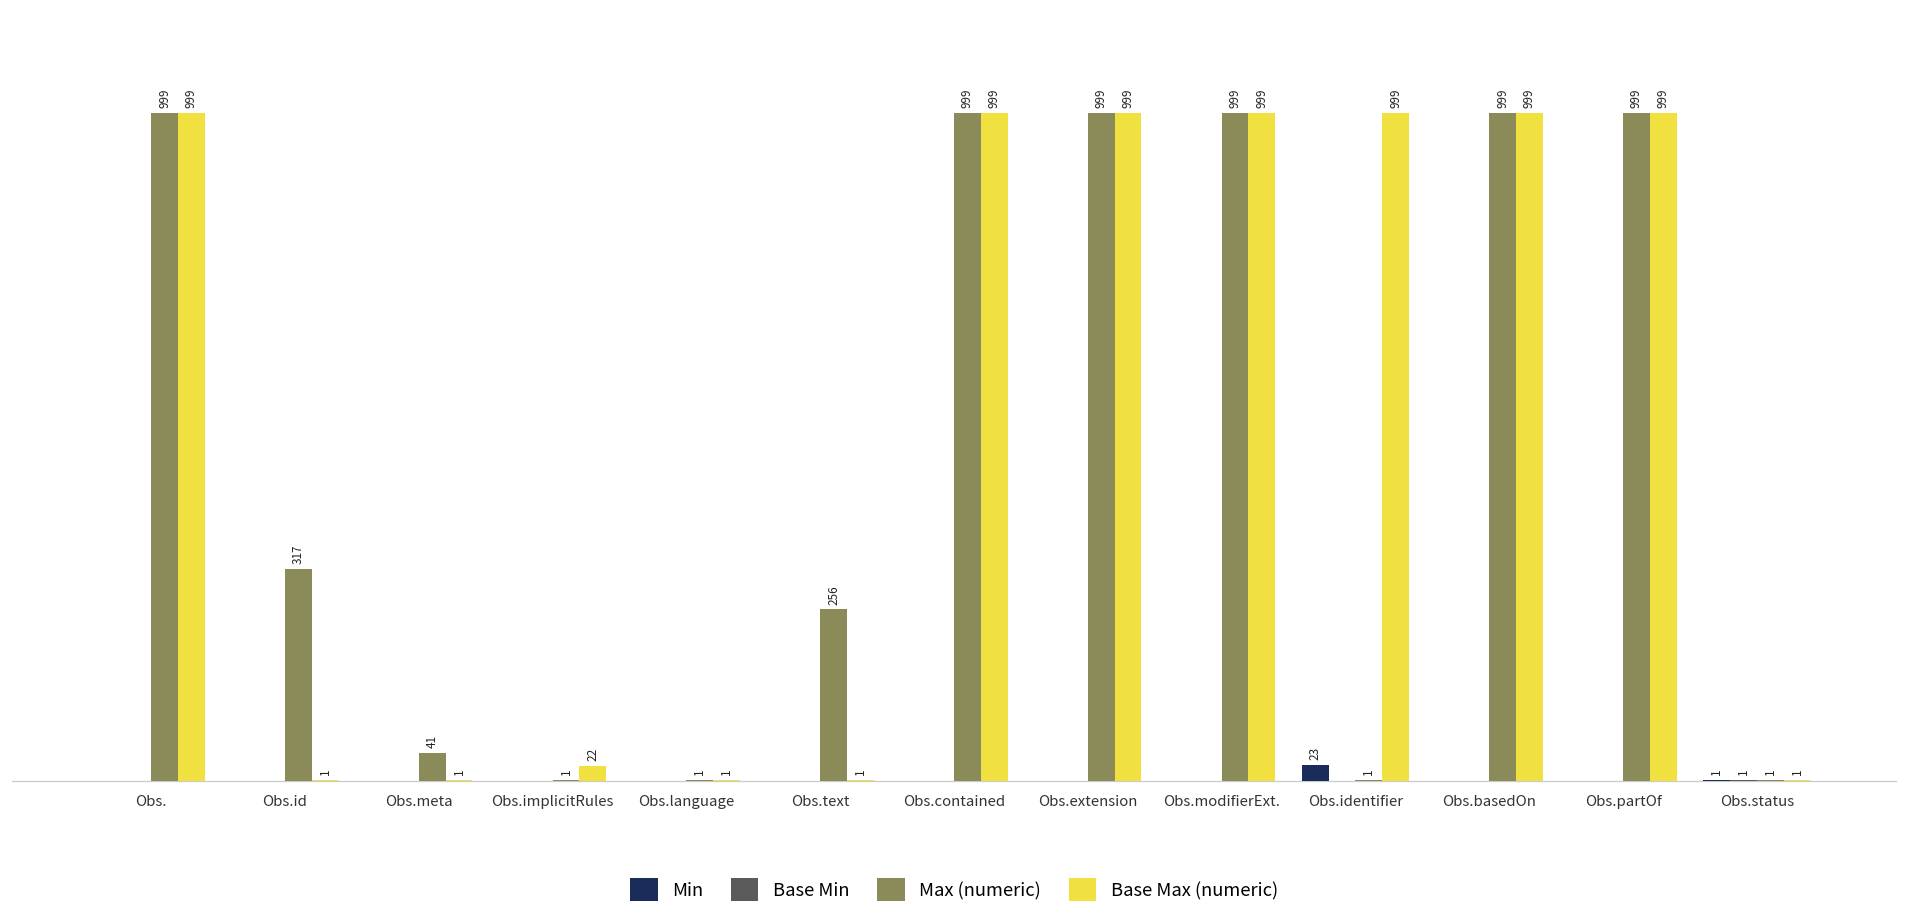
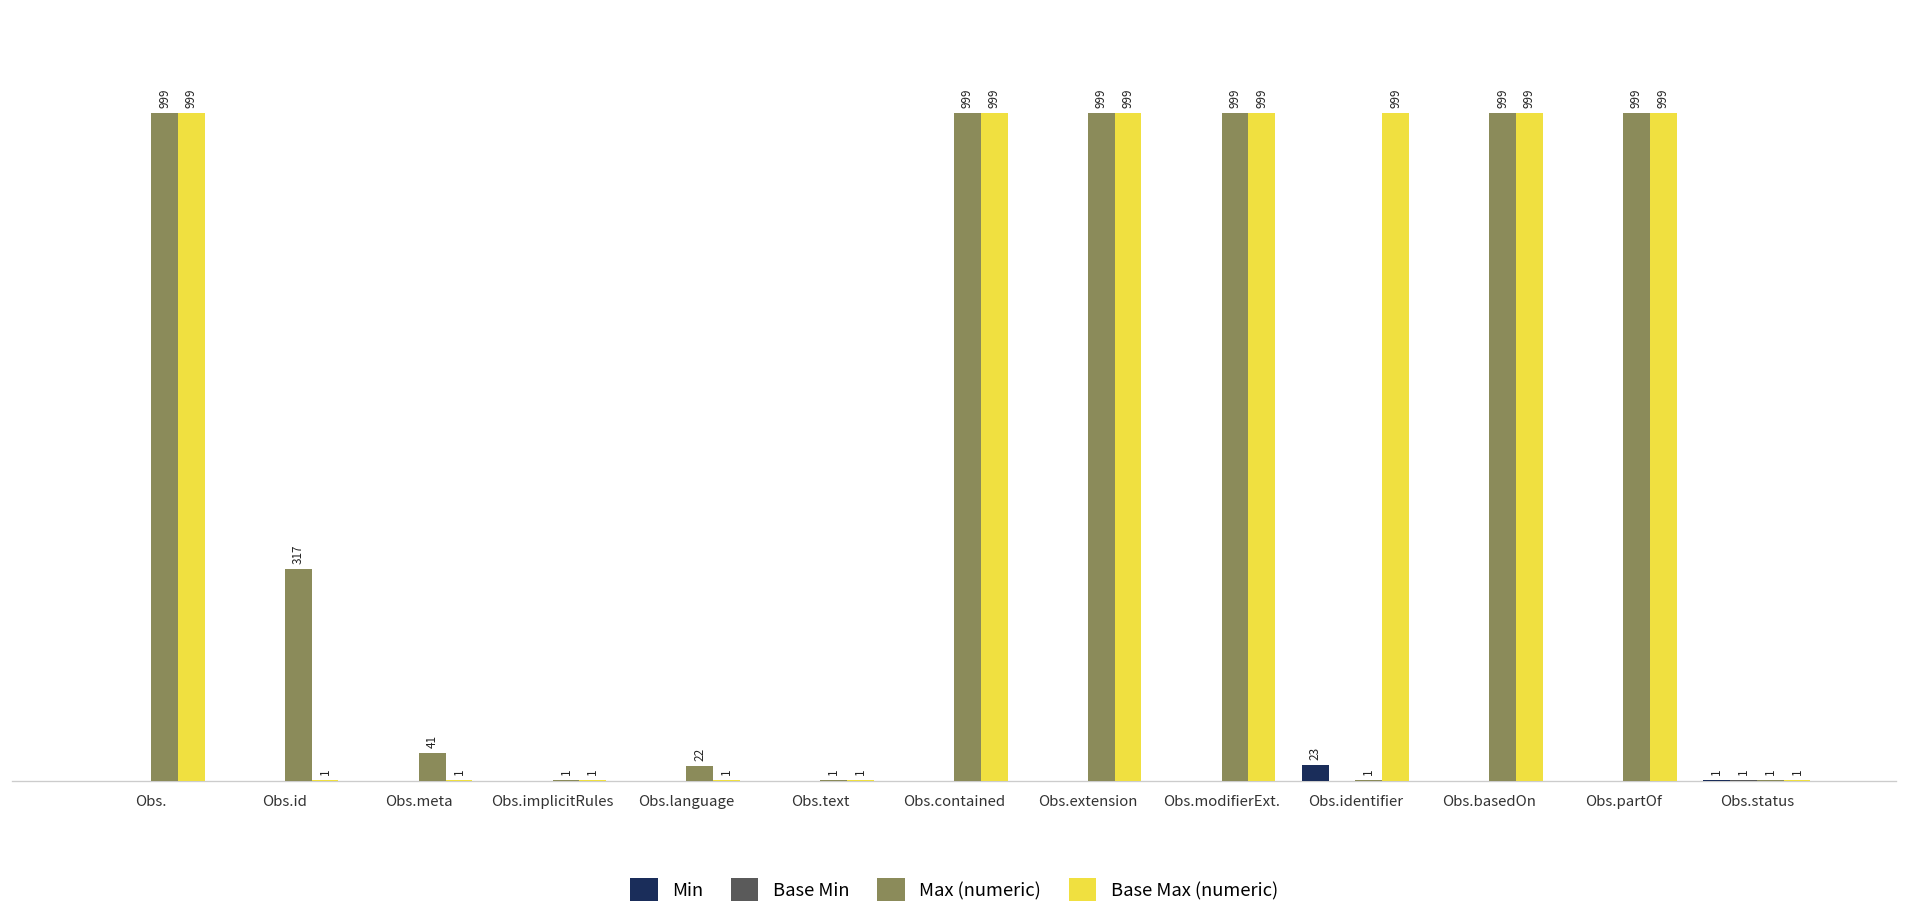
Base Max (numeric), Obs.implicitRules: 22 -> 1
Max (numeric), Obs.language: 1 -> 22
Max (numeric), Obs.text: 256 -> 1
